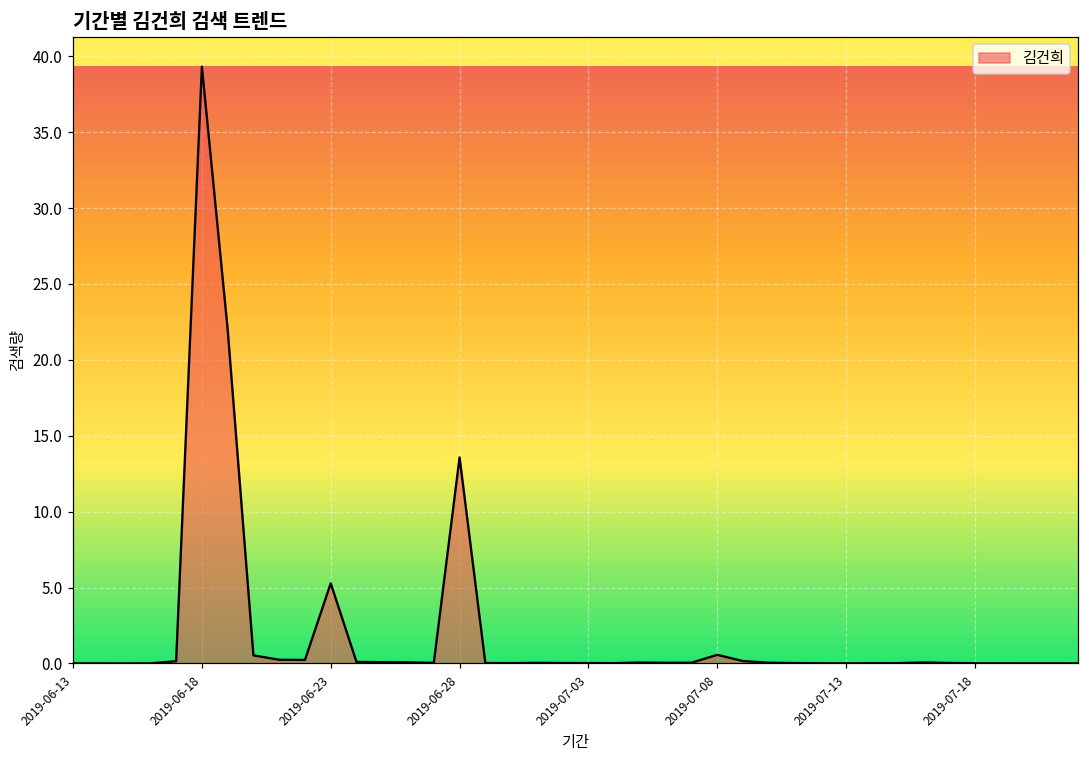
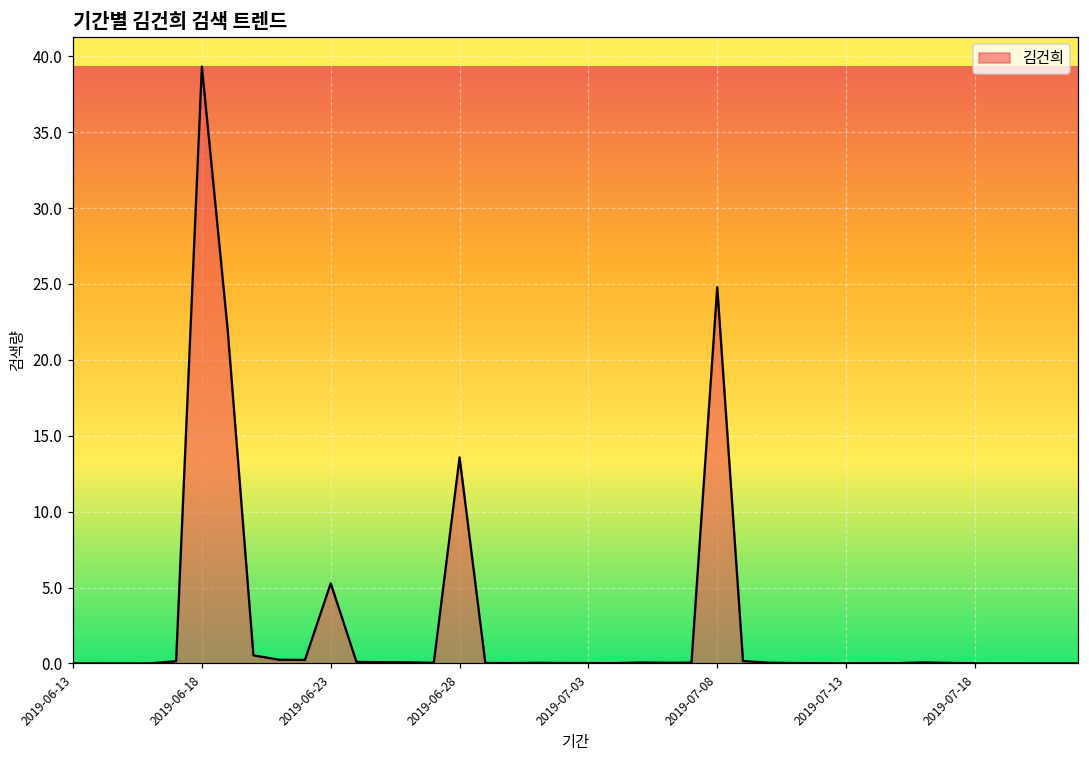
2019-07-08: 0.6 -> 24.8
